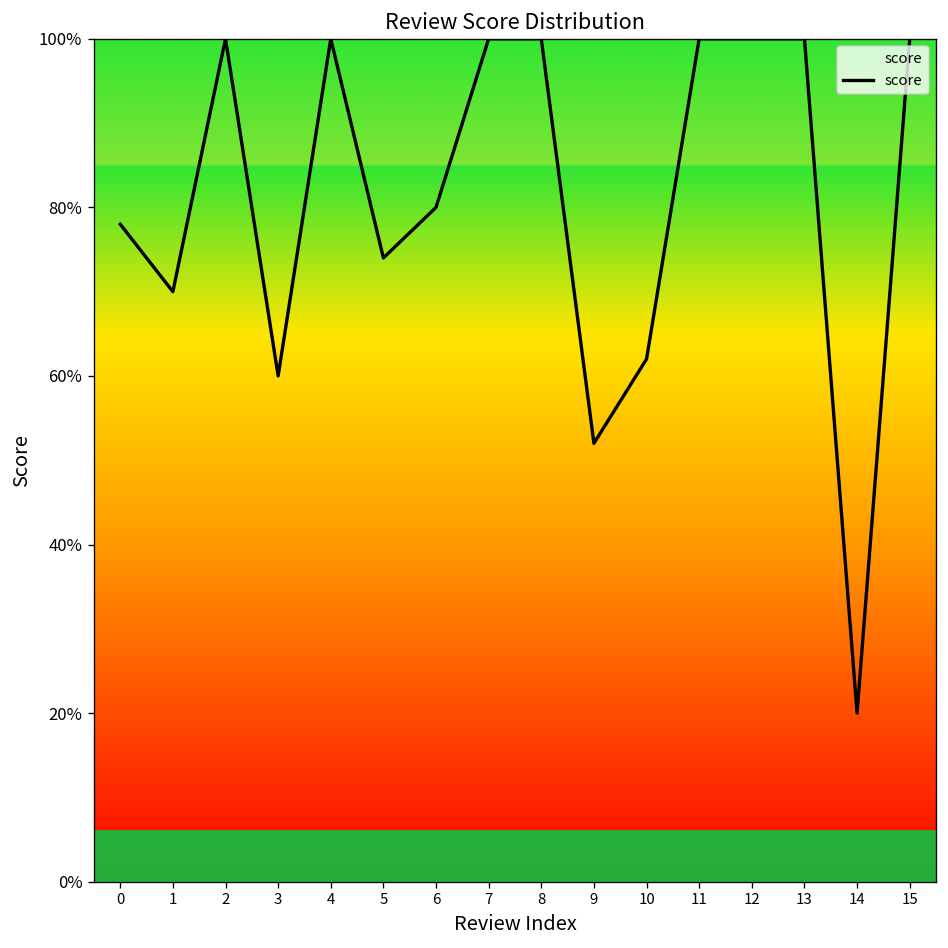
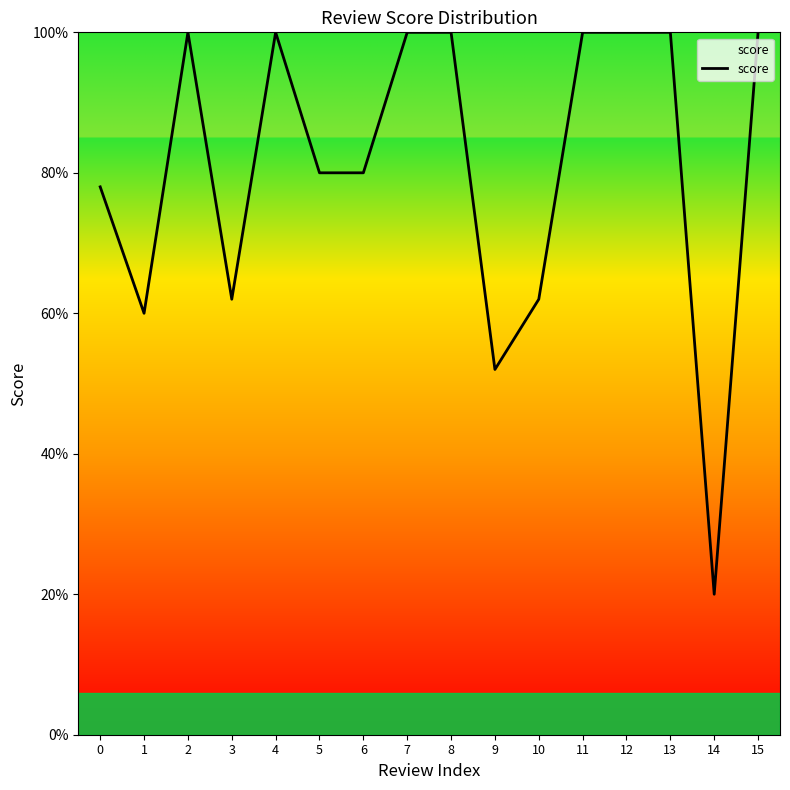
1: 70% -> 60%
3: 60% -> 62%
5: 74% -> 80%
